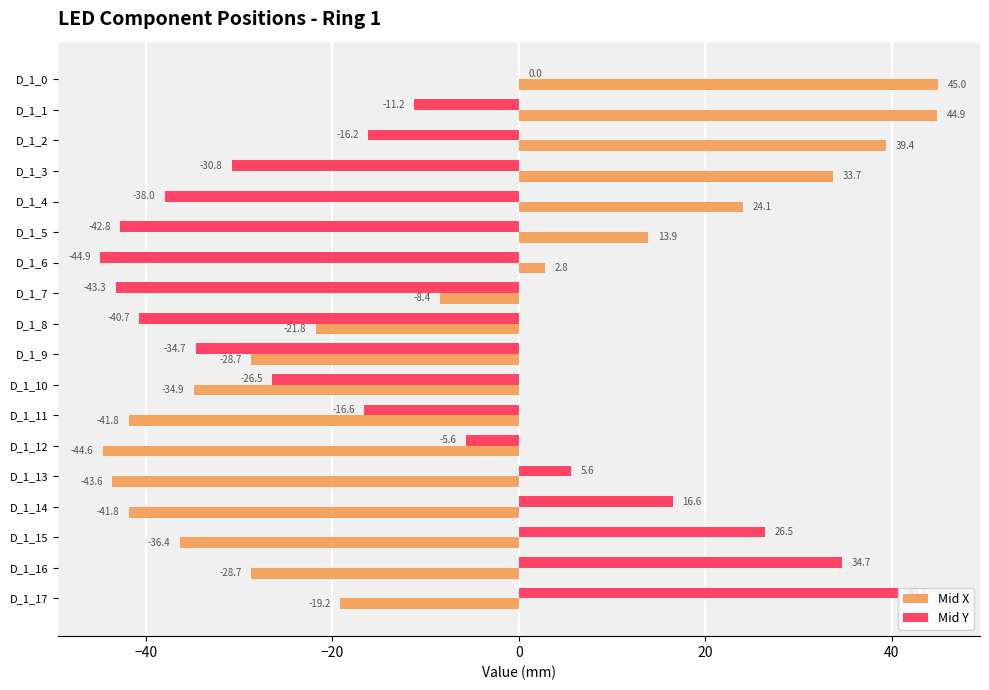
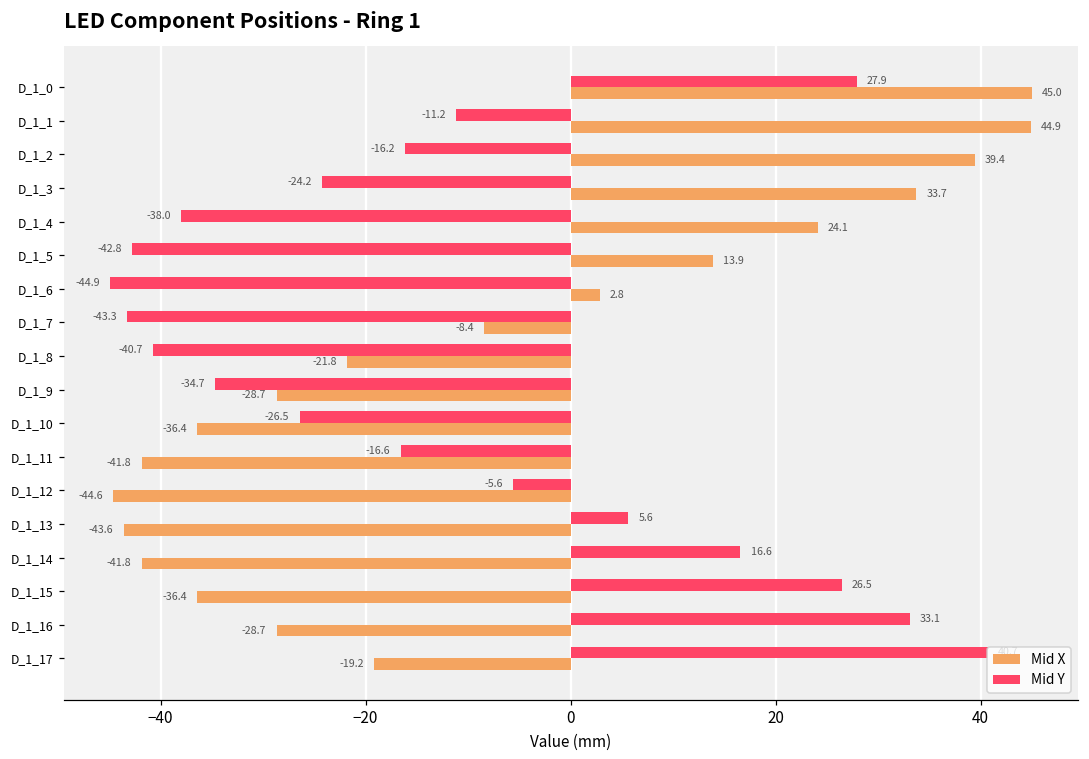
Mid Y, D_1_0: 0.0 -> 27.9
Mid Y, D_1_3: -30.8 -> -24.2
Mid X, D_1_10: -34.9 -> -36.4
Mid Y, D_1_16: 34.7 -> 33.1
